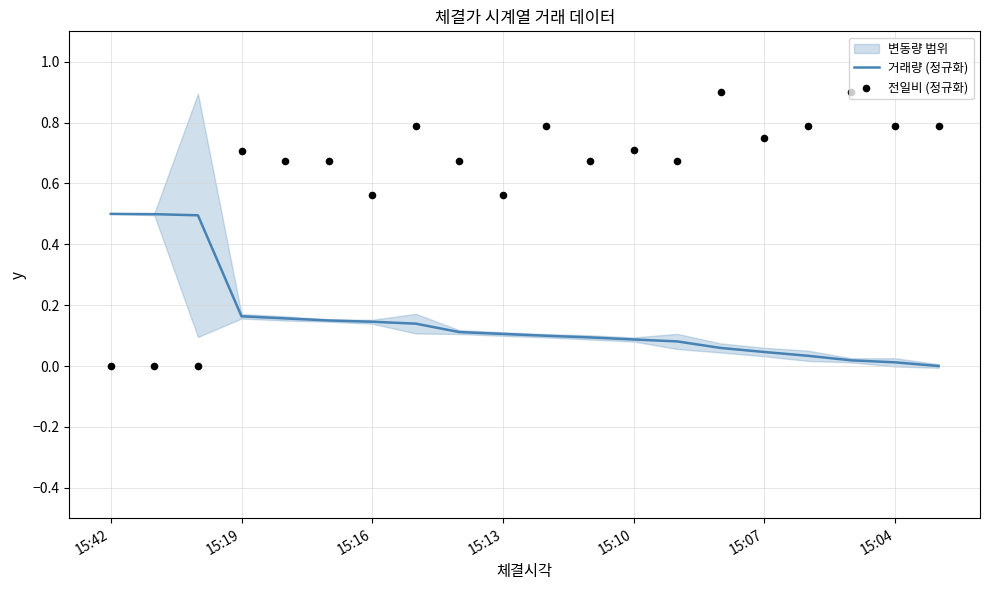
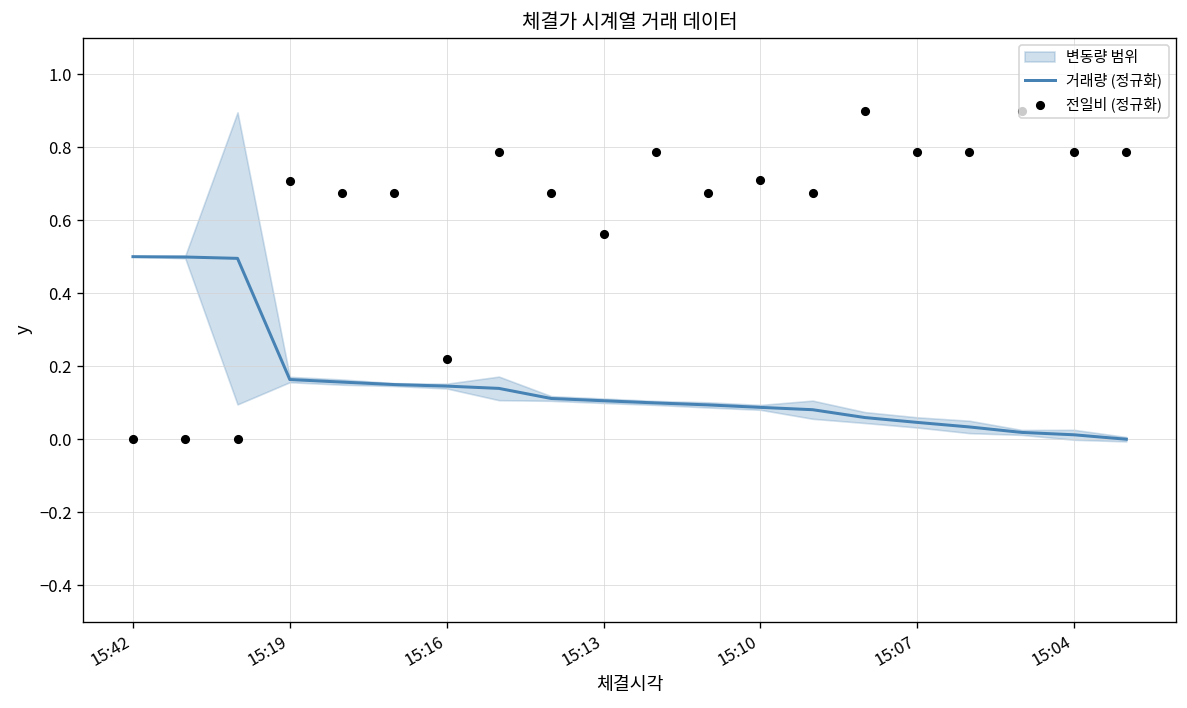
전일비 (정규화), 15:16: 0.56 -> 0.22
전일비 (정규화), 15:07: 0.75 -> 0.79
